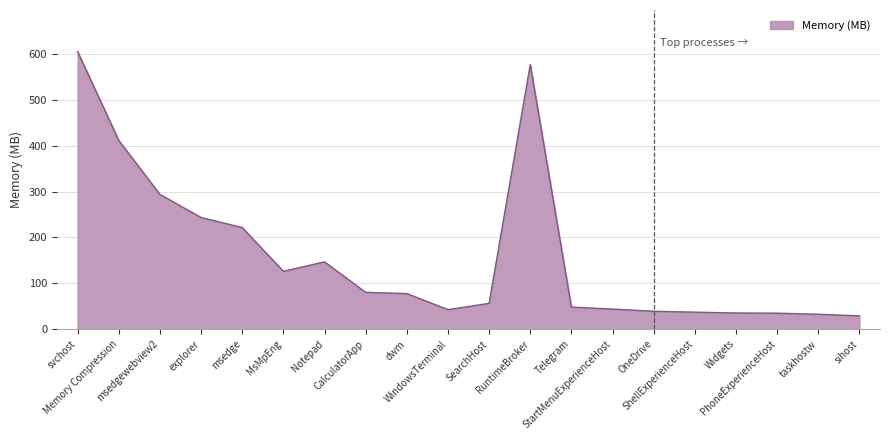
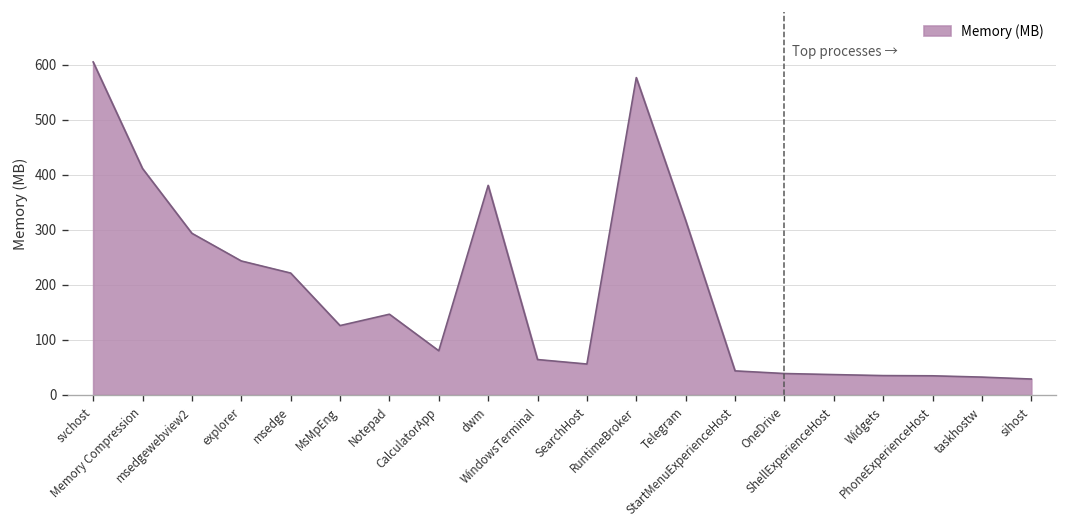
dwm: 80 -> 380
WindowsTerminal: 40 -> 60
Telegram: 50 -> 320
